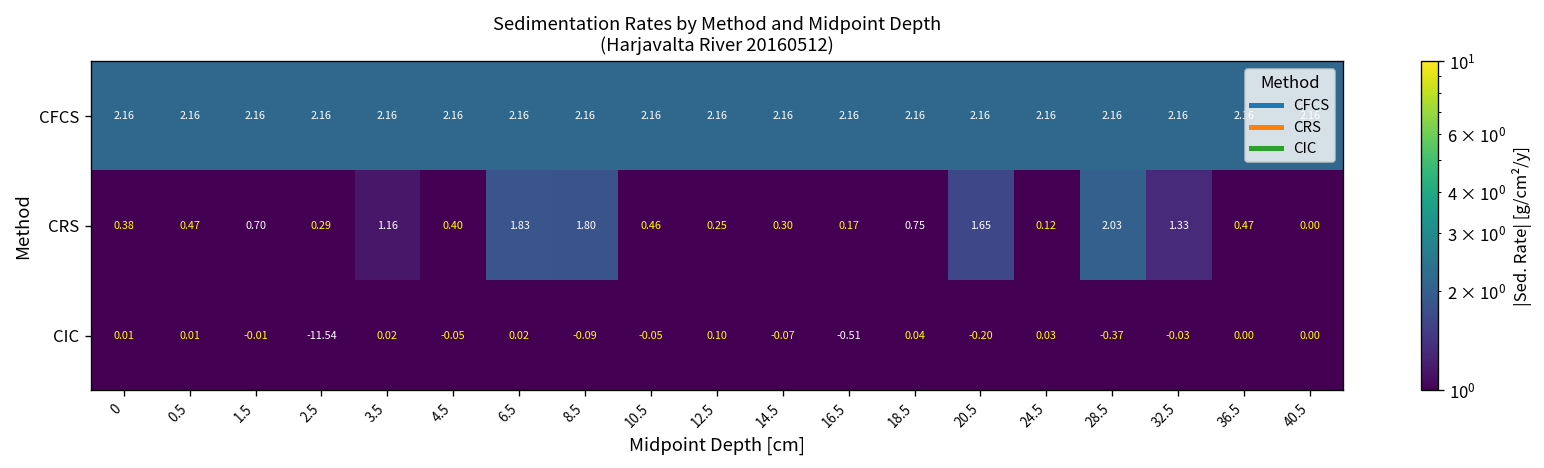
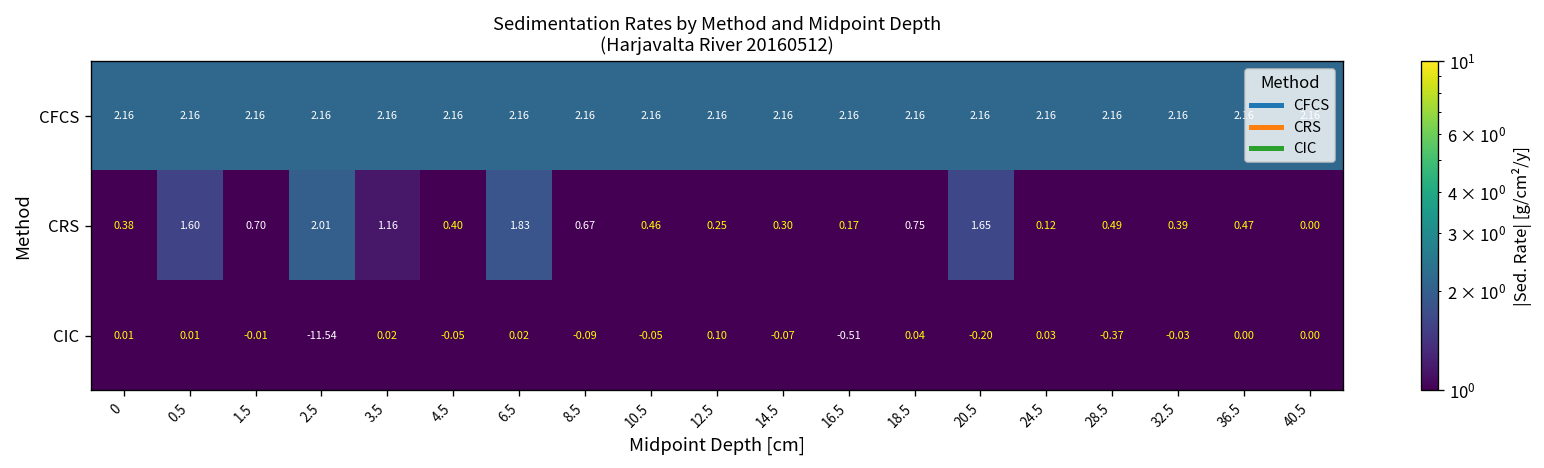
CRS, 0.5: 0.47 -> 1.60
CRS, 2.5: 0.29 -> 2.01
CRS, 8.5: 1.80 -> 0.67
CRS, 28.5: 2.03 -> 0.49
CRS, 32.5: 1.33 -> 0.39
